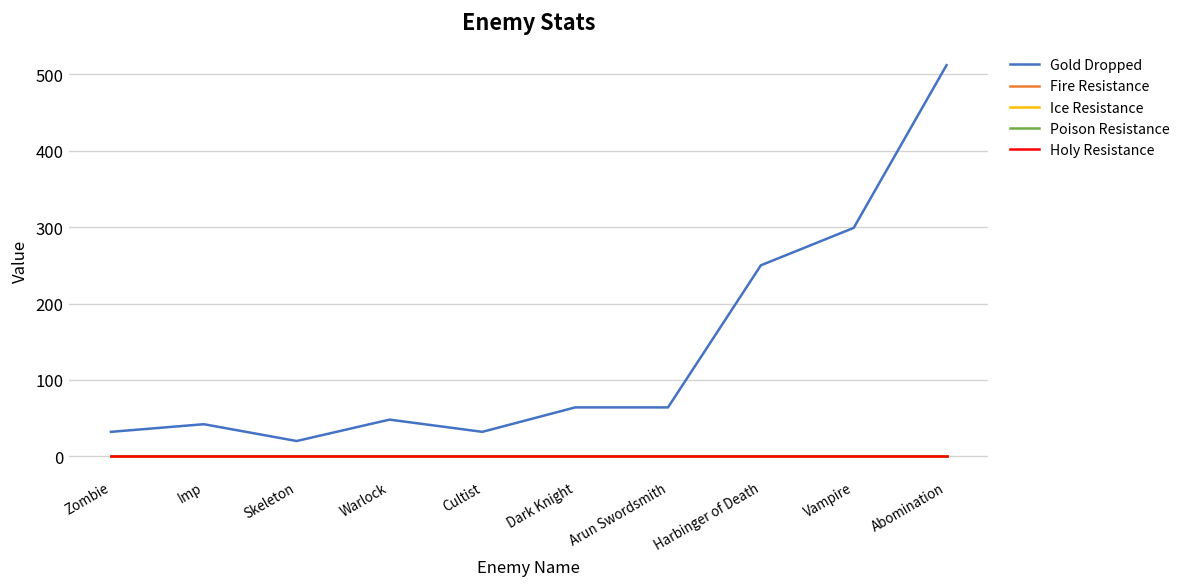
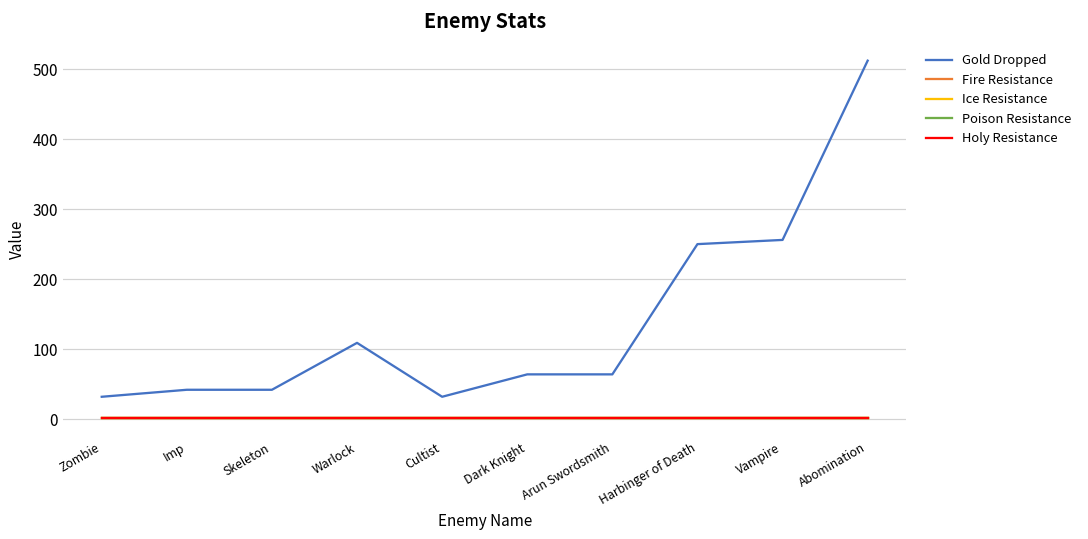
Gold Dropped, Skeleton: 20 -> 40
Gold Dropped, Warlock: 50 -> 110
Gold Dropped, Vampire: 300 -> 260
